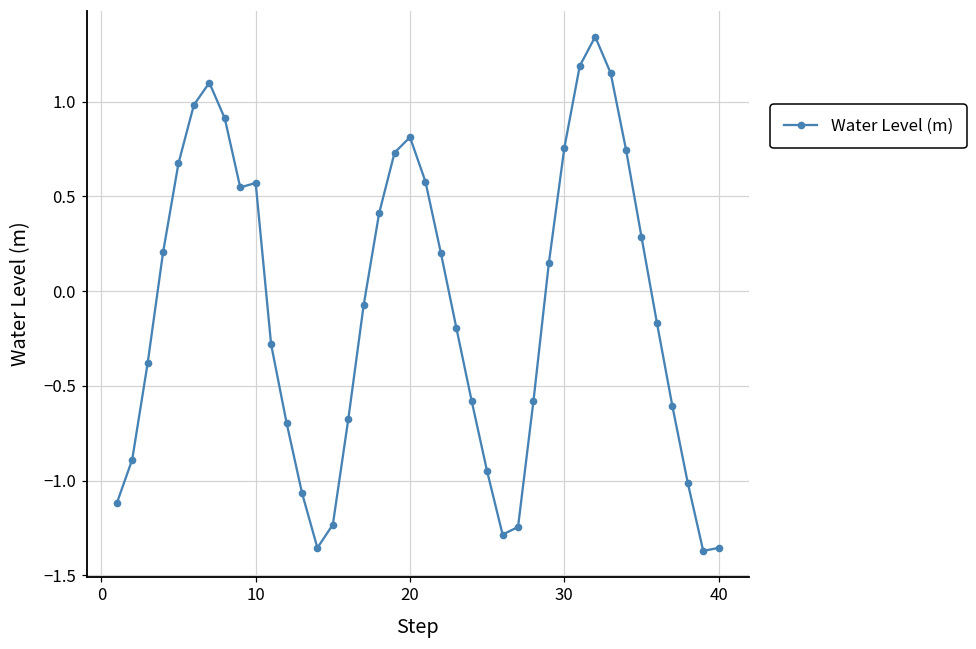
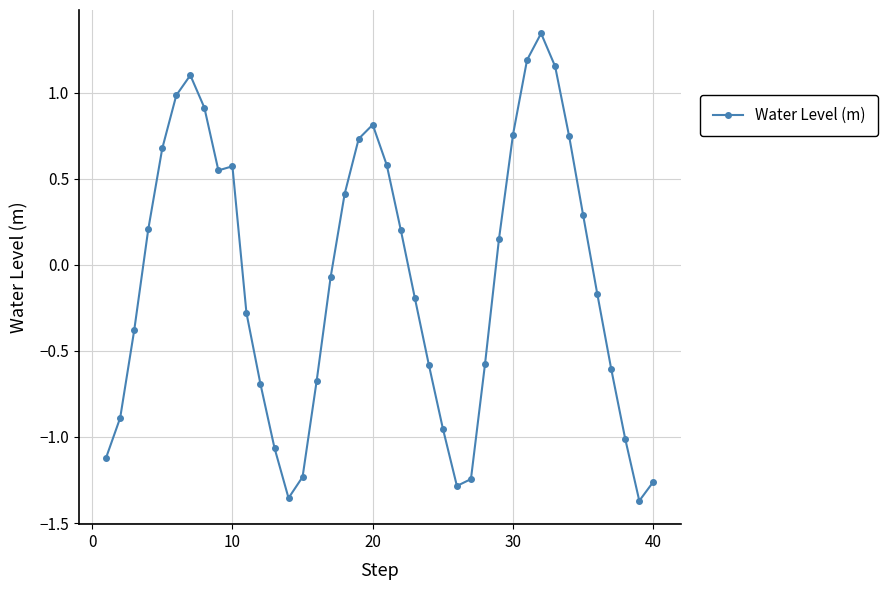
40: -1.35 -> -1.26
